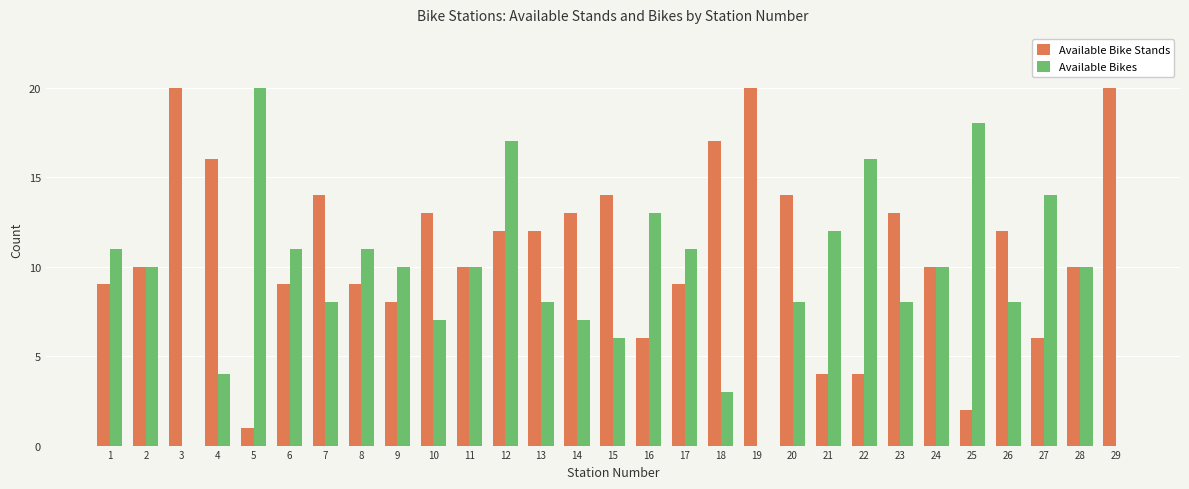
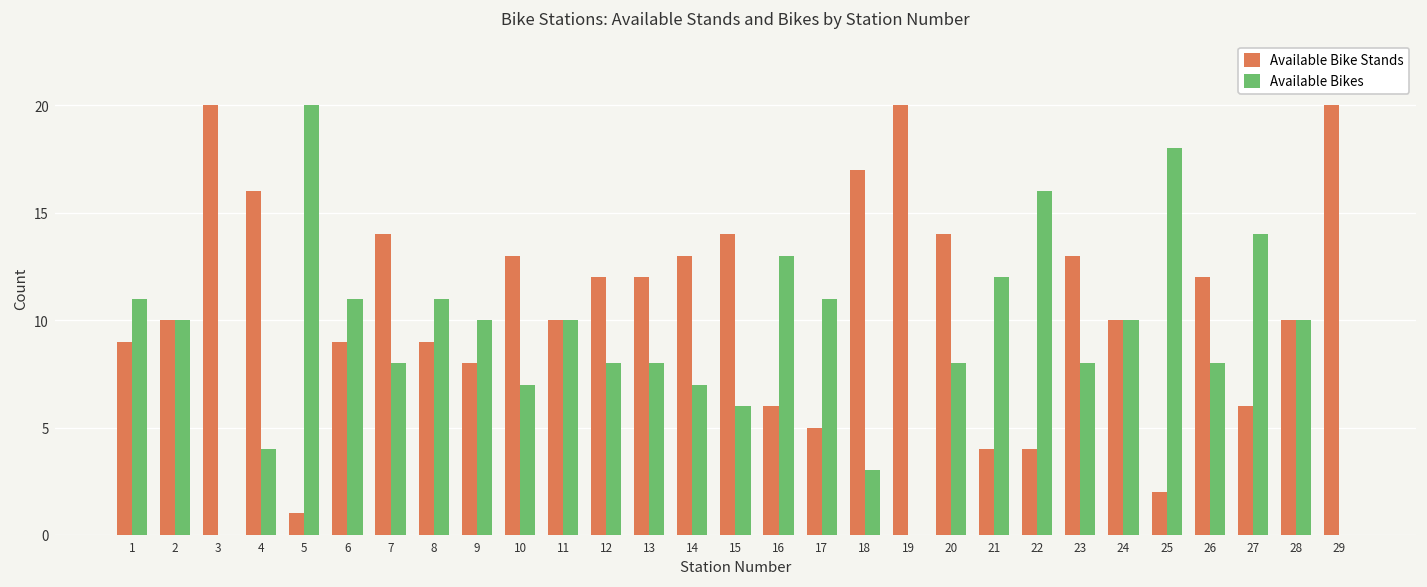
Available Bikes, 12: 17 -> 8
Available Bike Stands, 17: 9 -> 5
